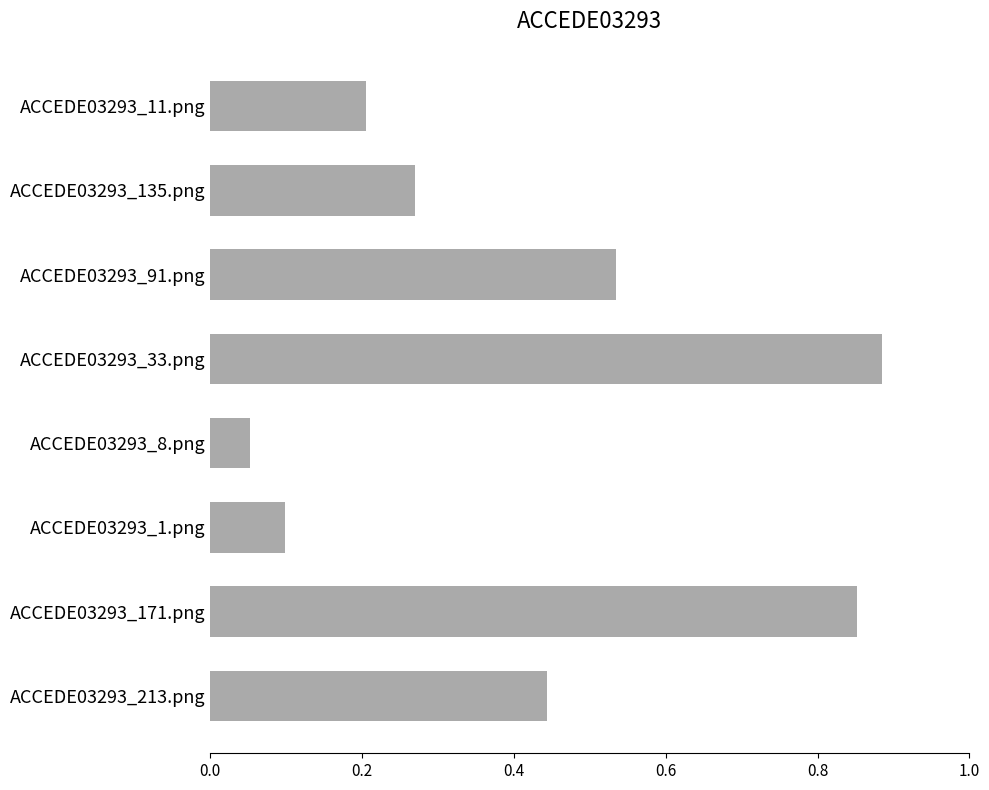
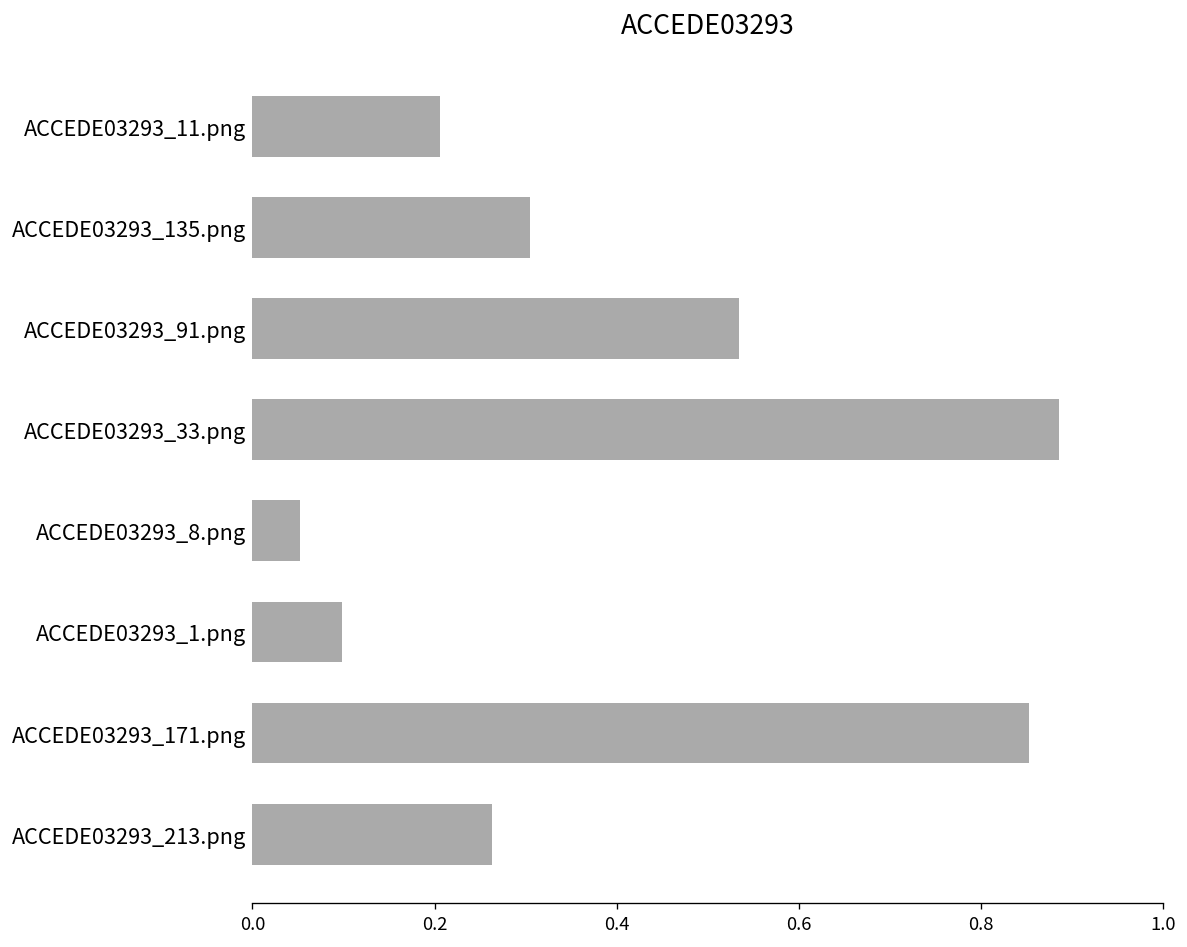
ACCEDE03293_135.png: 0.27 -> 0.31
ACCEDE03293_213.png: 0.44 -> 0.26
